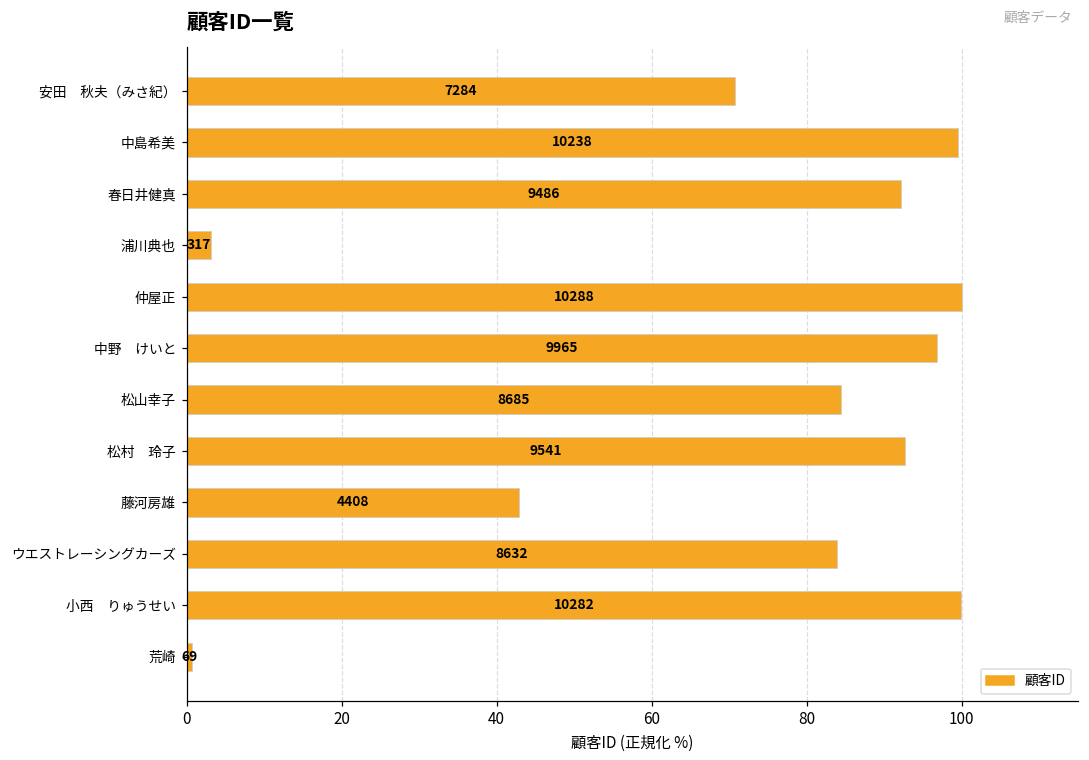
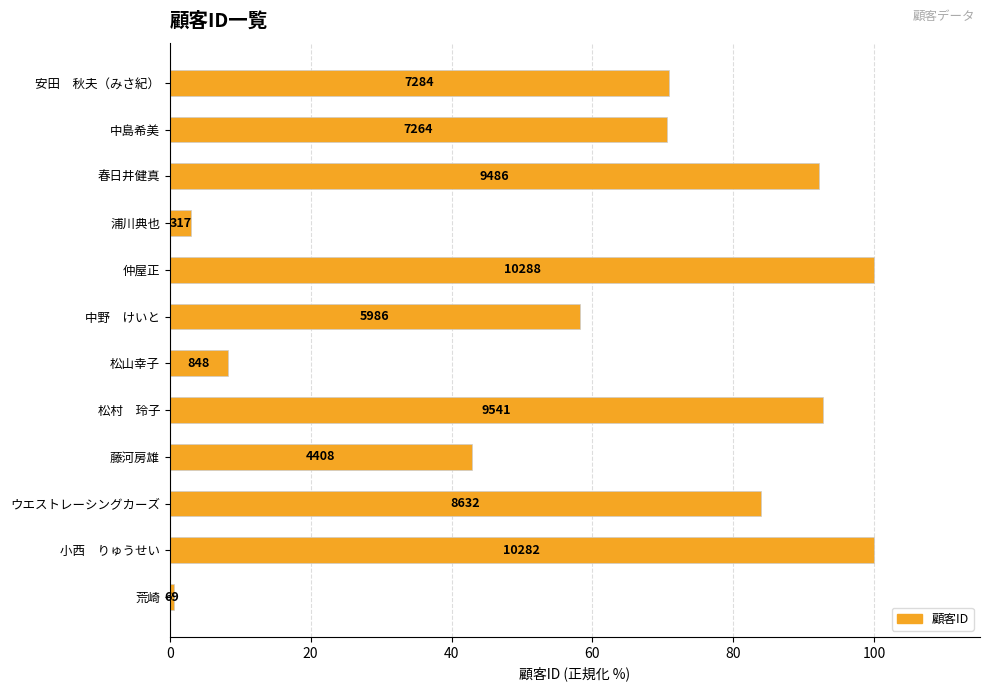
中島希美: 10238 -> 7264
中野 けいと: 9965 -> 5986
松山幸子: 8685 -> 848
